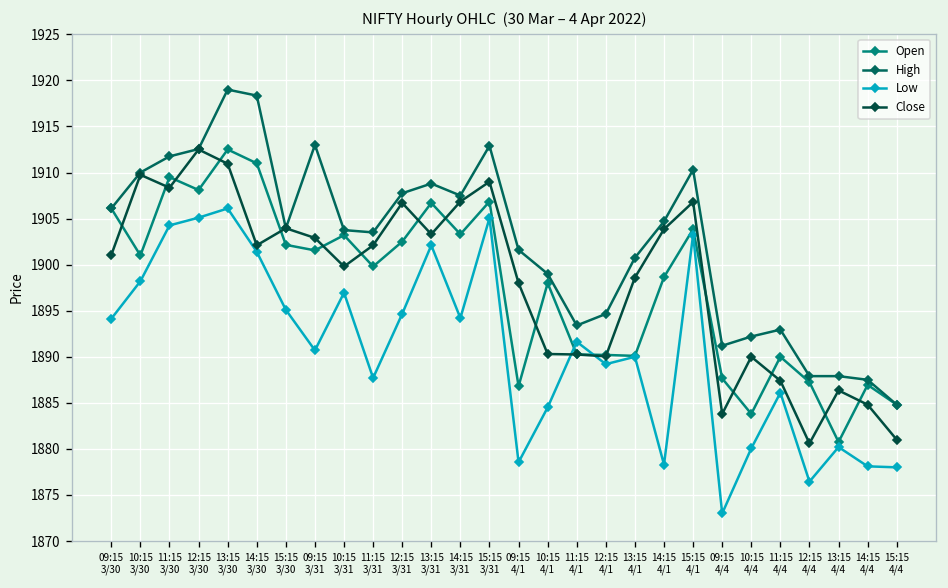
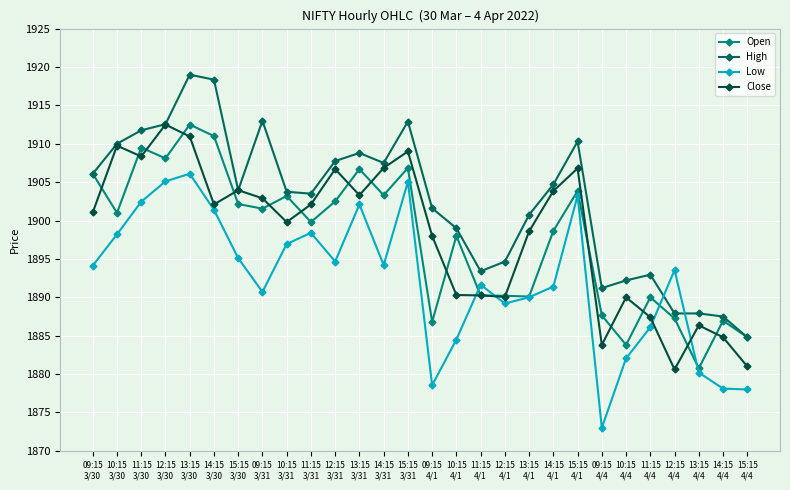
Low, 11:15 3/30: 1904 -> 1902
Low, 11:15 3/31: 1888 -> 1898
Low, 14:15 4/1: 1878 -> 1891
Low, 10:15 4/4: 1880 -> 1882
Low, 12:15 4/4: 1876 -> 1894
